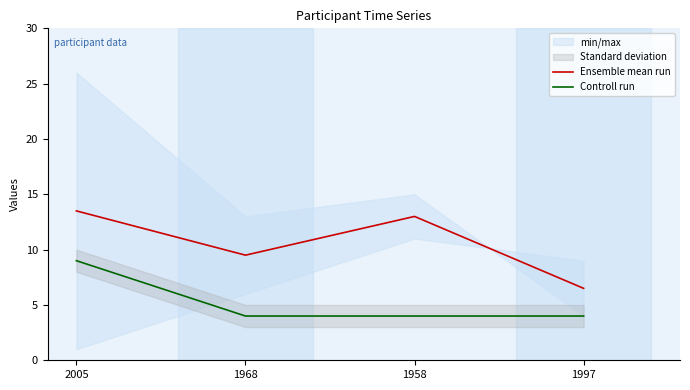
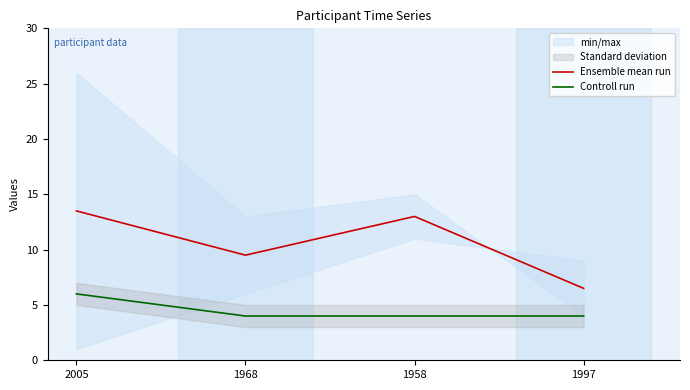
Controll run, 2005: 9 -> 6
